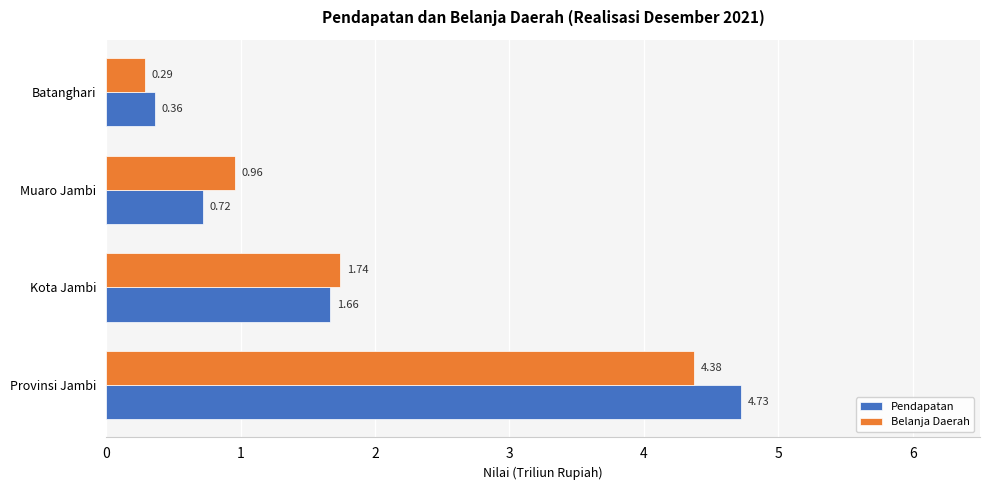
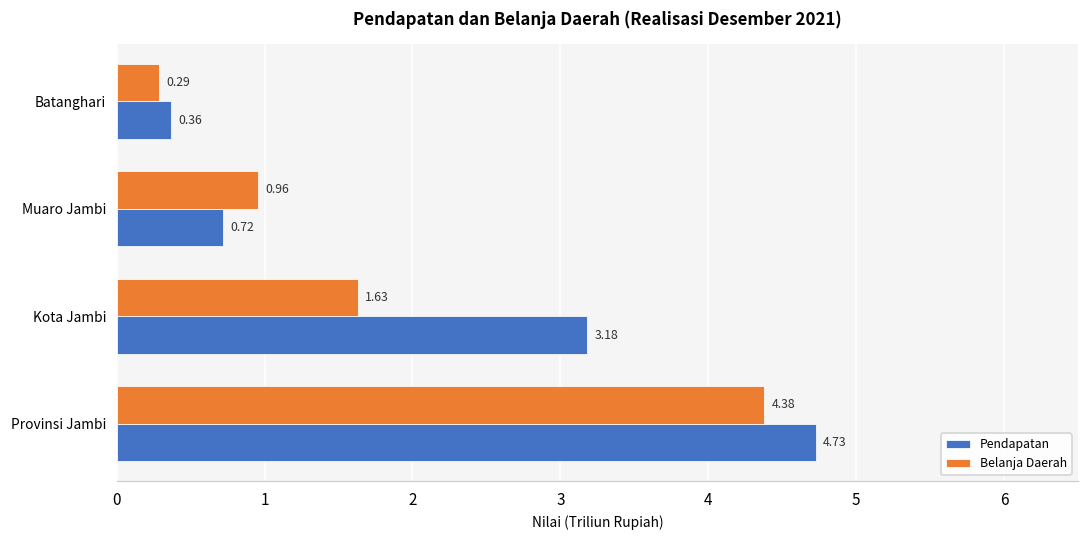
Belanja Daerah, Kota Jambi: 1.74 -> 1.63
Pendapatan, Kota Jambi: 1.66 -> 3.18
